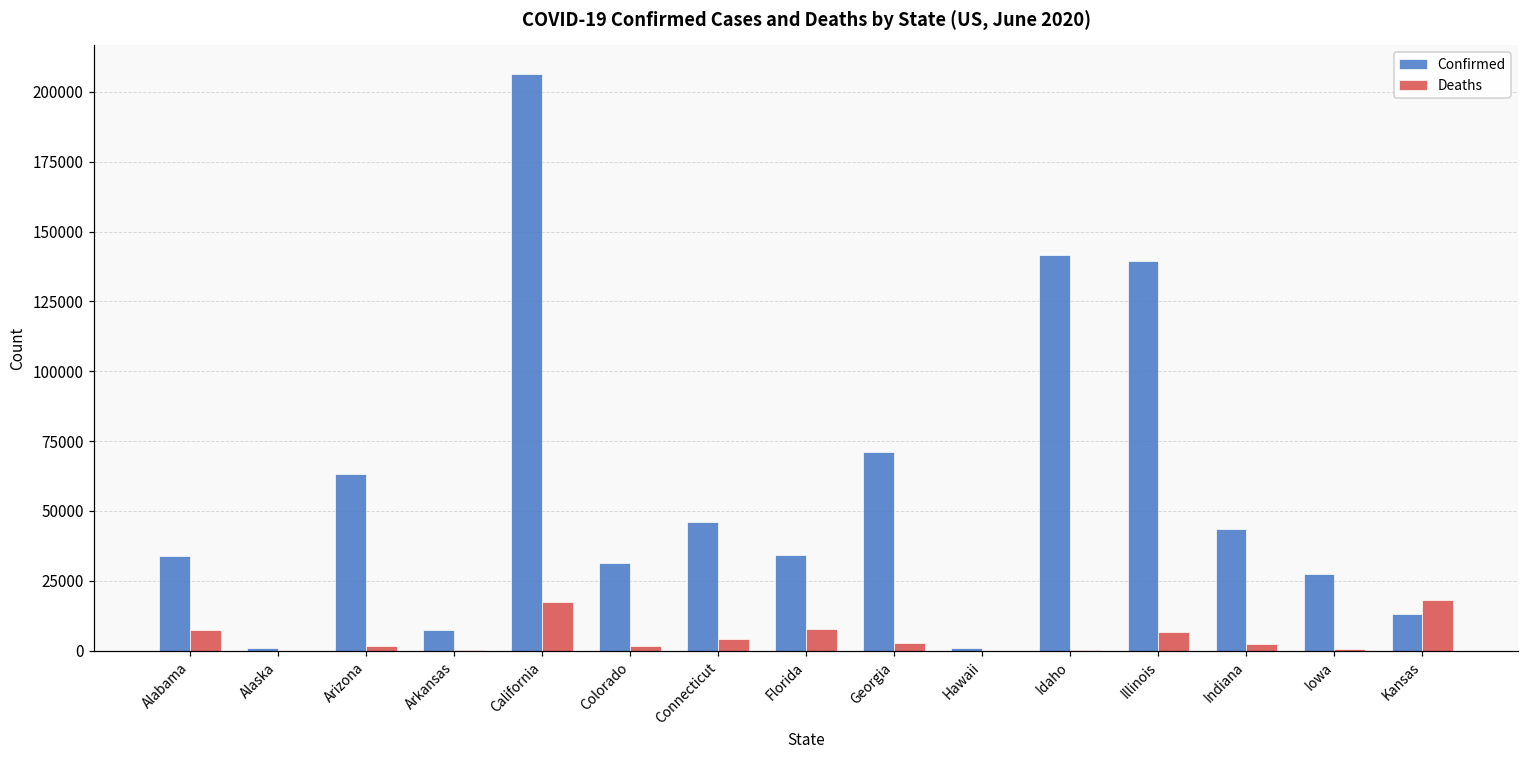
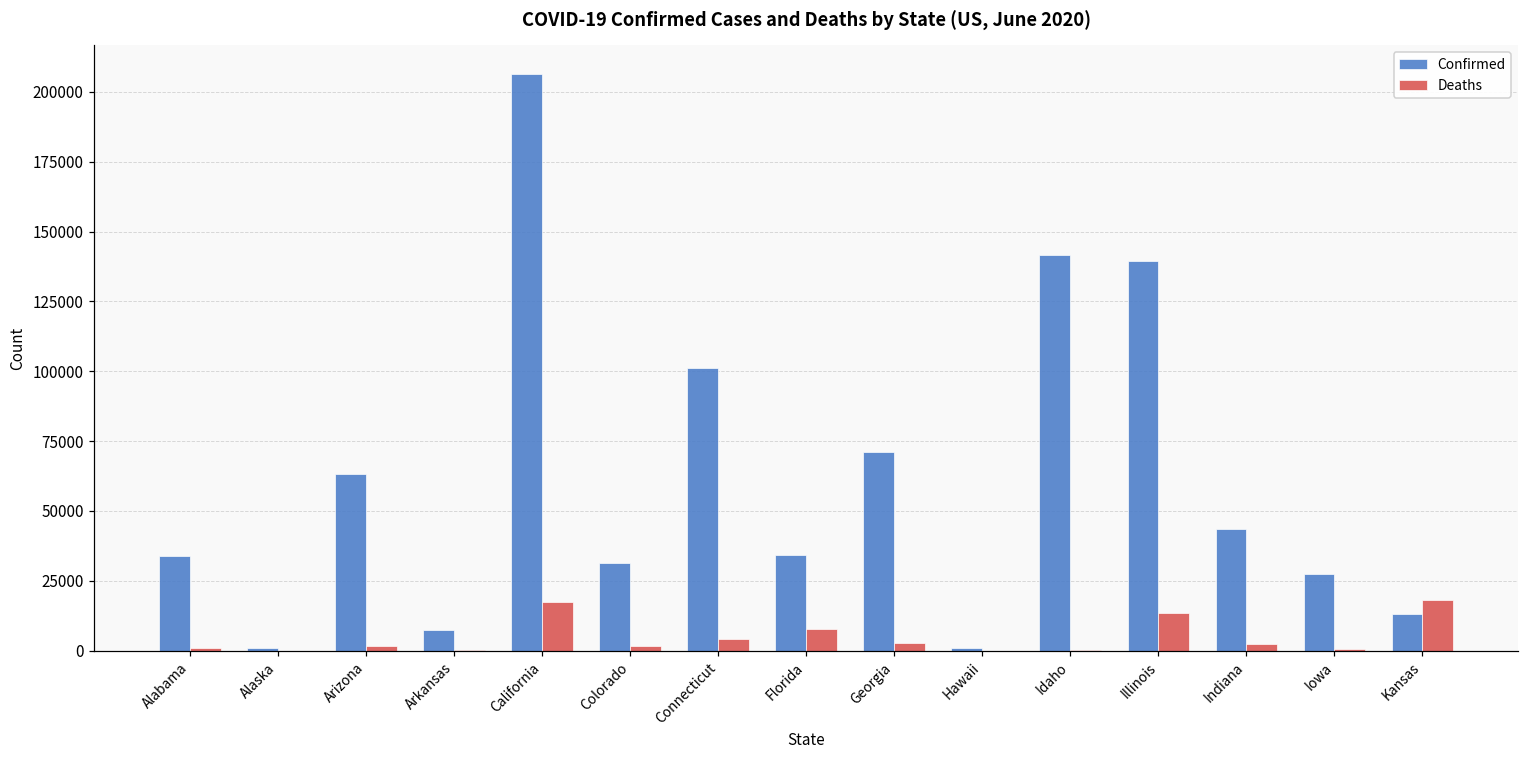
Deaths, Alabama: 7000 -> 1000
Confirmed, Connecticut: 46000 -> 101000
Deaths, Illinois: 7000 -> 13000
